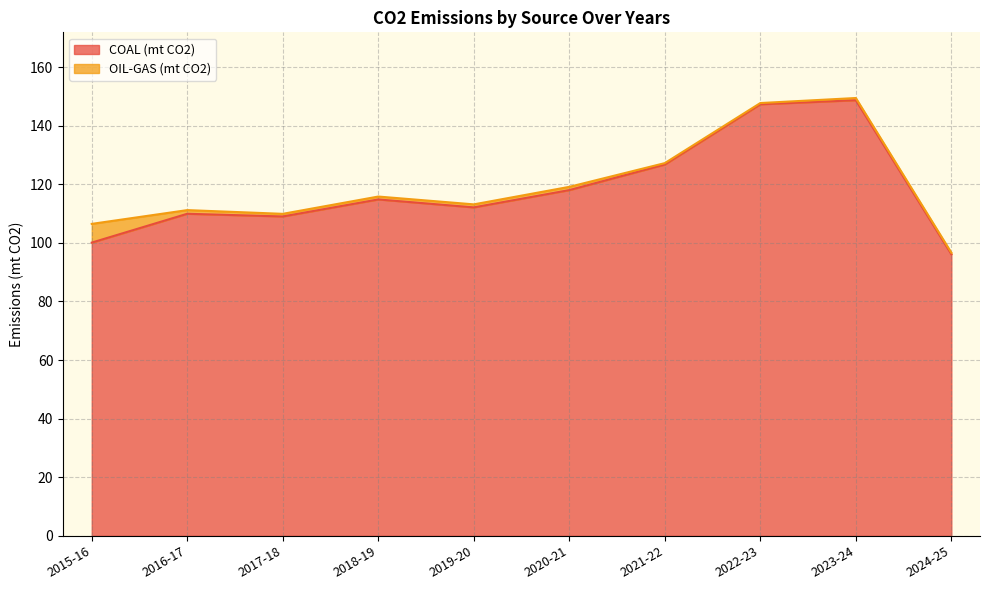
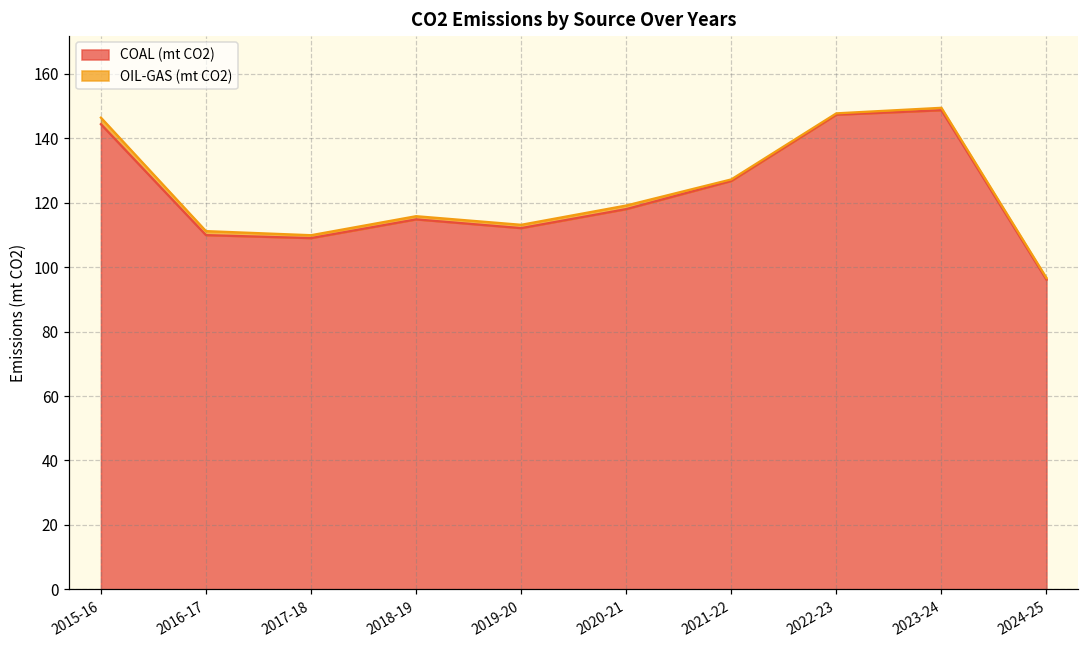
COAL (mt CO2), 2015-16: 100 -> 144
OIL-GAS (mt CO2), 2015-16: 6 -> 2
